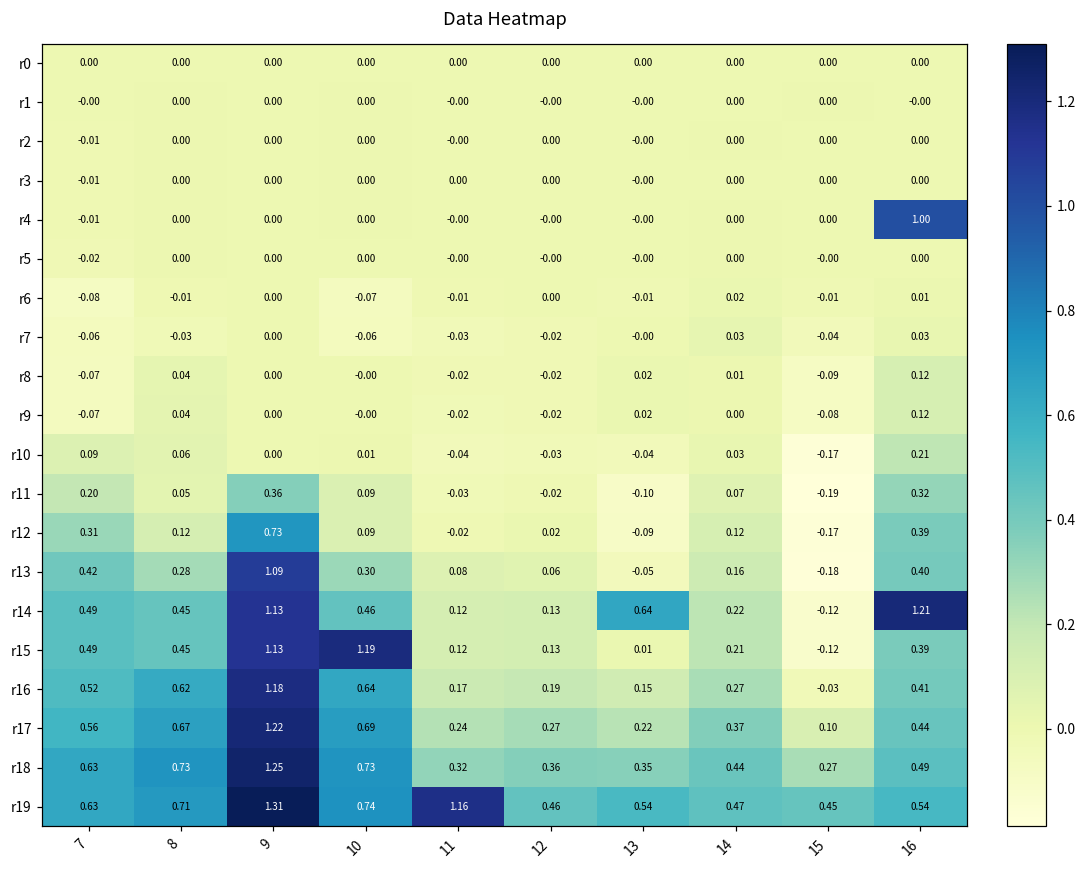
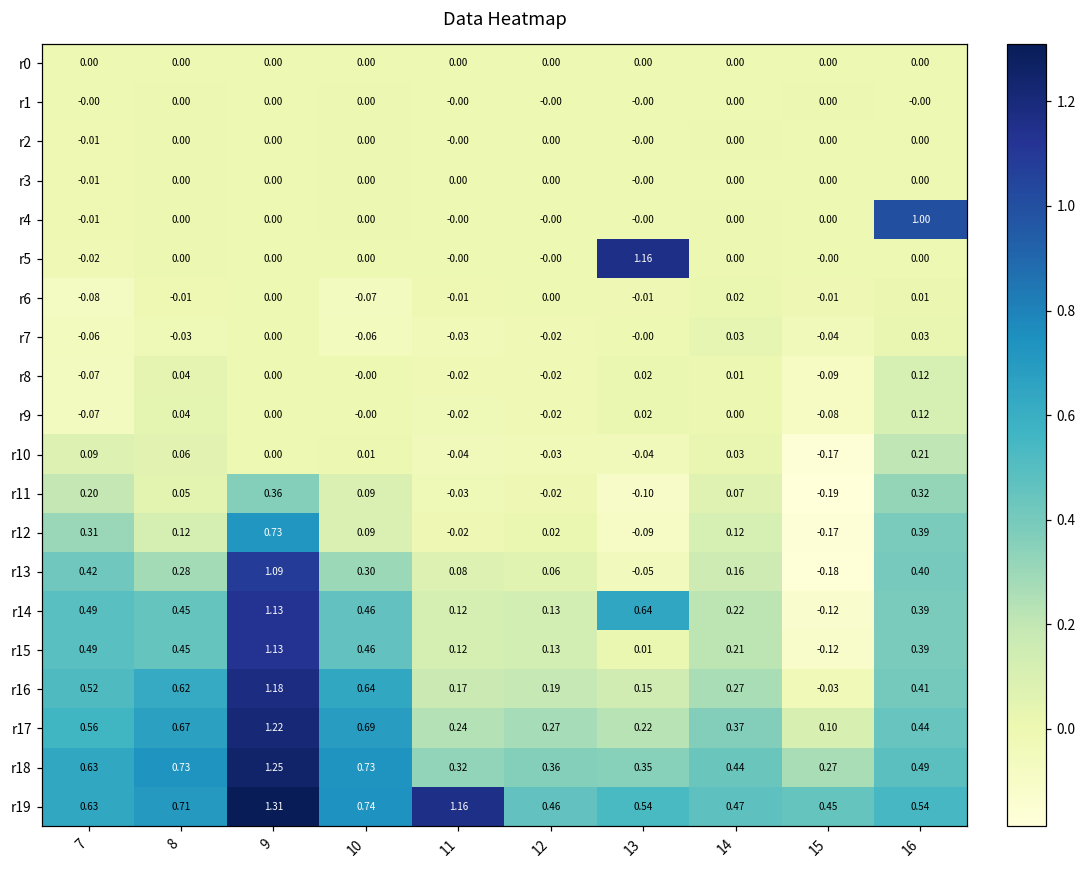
r5, 13: -0.00 -> 1.16
r14, 16: 1.21 -> 0.39
r15, 10: 1.19 -> 0.46
